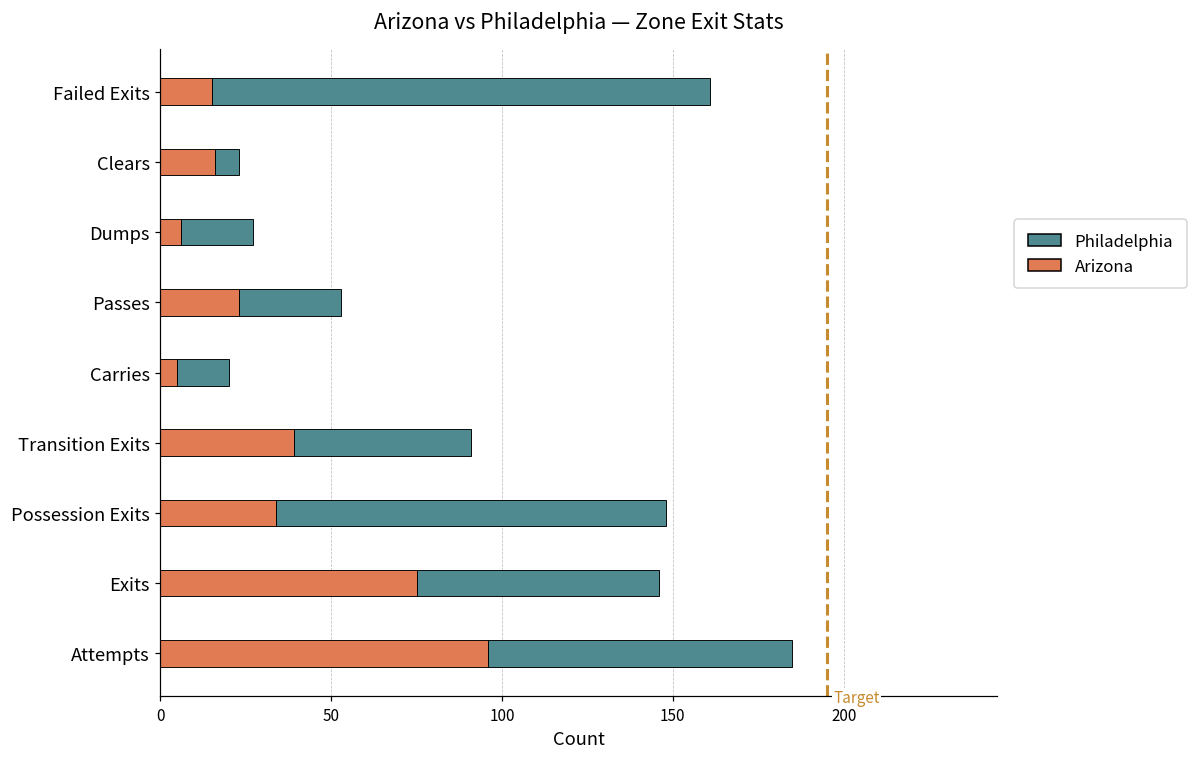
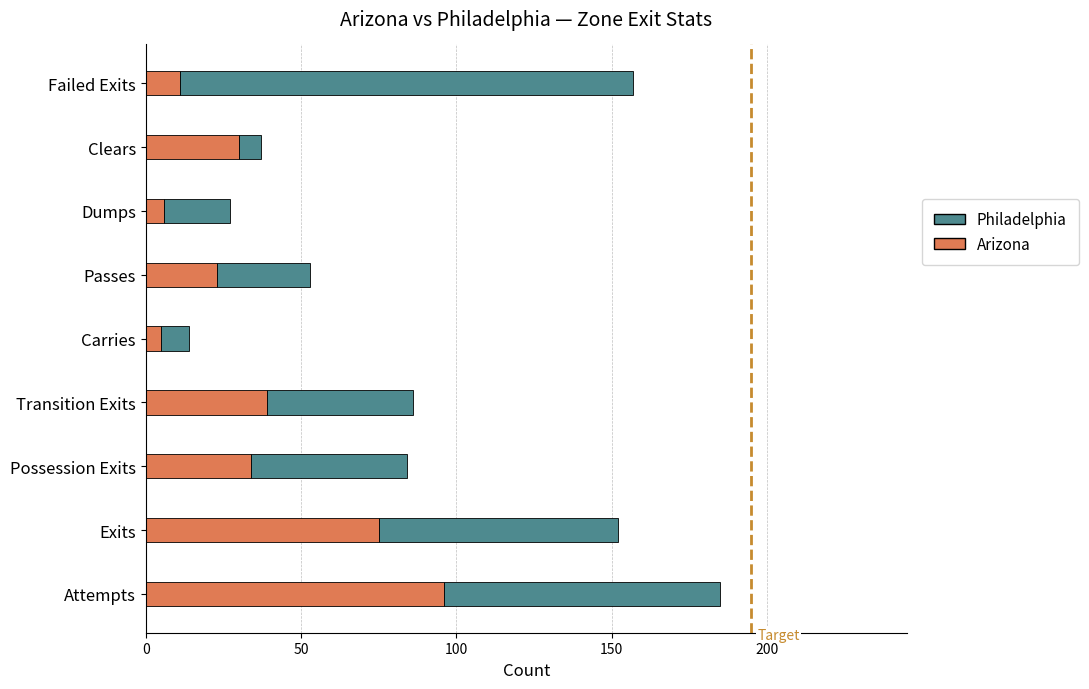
Arizona, Failed Exits: 15 -> 11
Arizona, Clears: 16 -> 30
Philadelphia, Carries: 15 -> 9
Philadelphia, Transition Exits: 52 -> 47
Philadelphia, Possession Exits: 114 -> 50
Philadelphia, Exits: 71 -> 77
